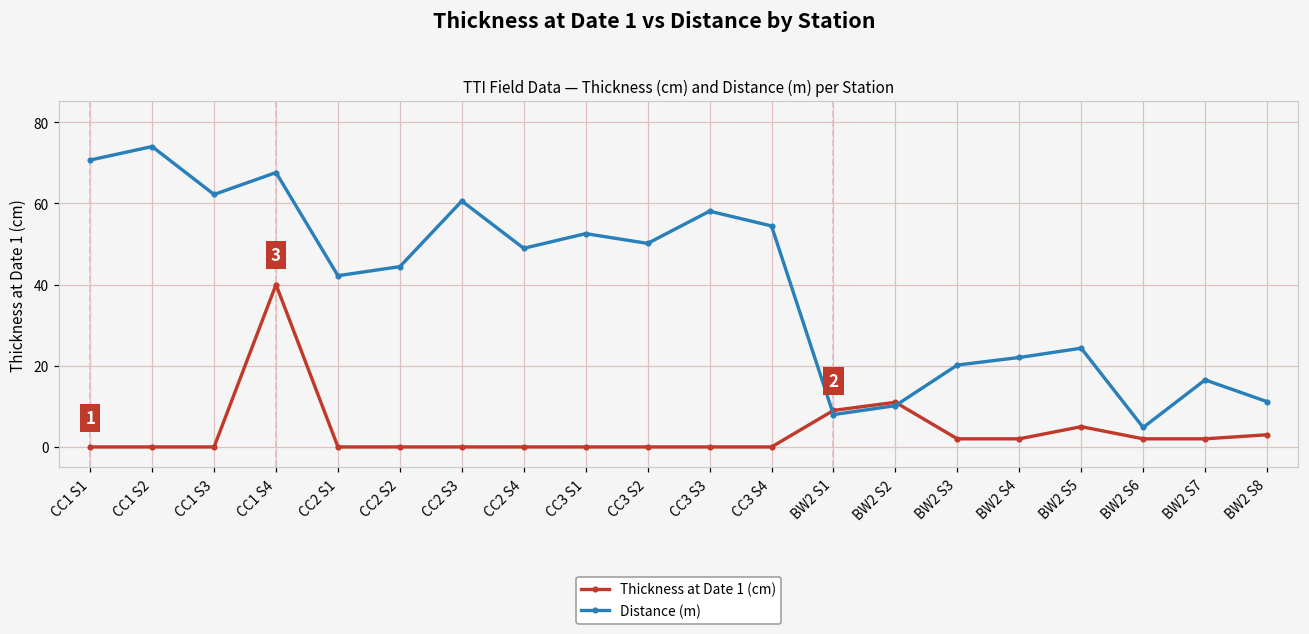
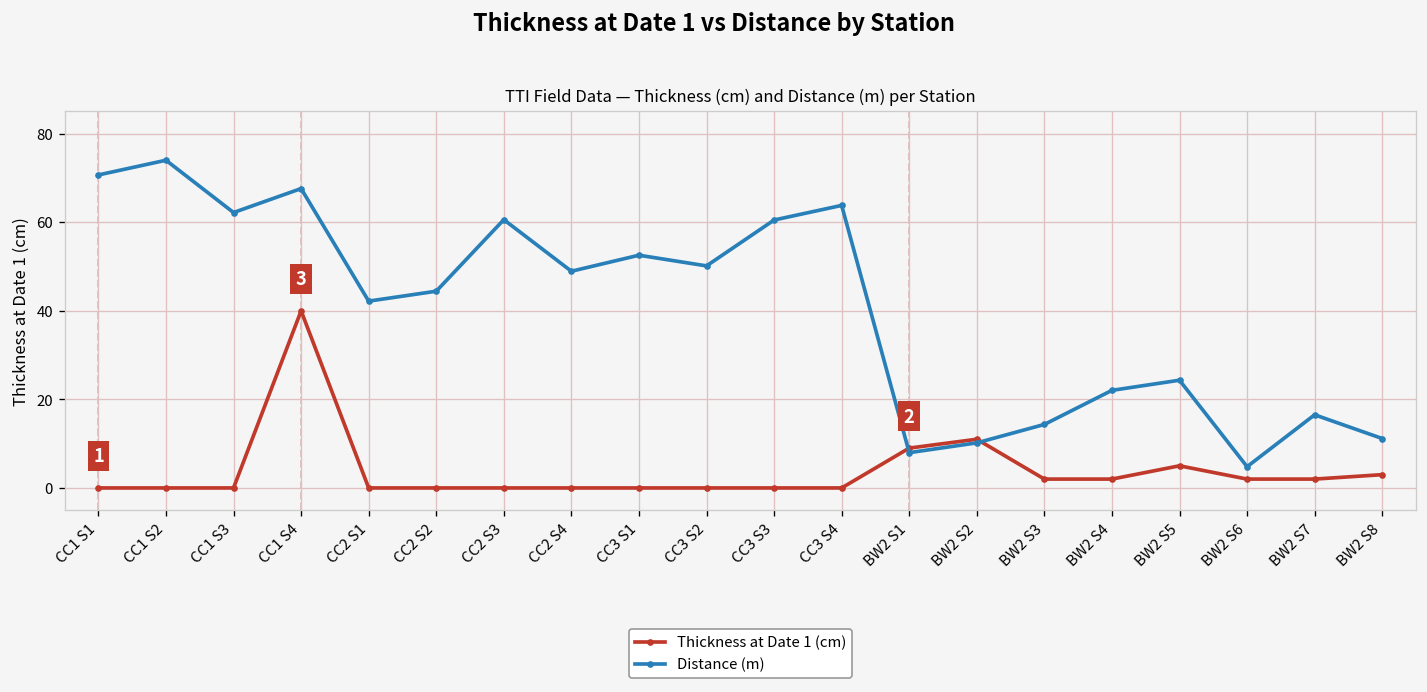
Distance (m), CC3 S3: 58 -> 61
Distance (m), CC3 S4: 54 -> 64
Distance (m), BW2 S3: 20 -> 14
